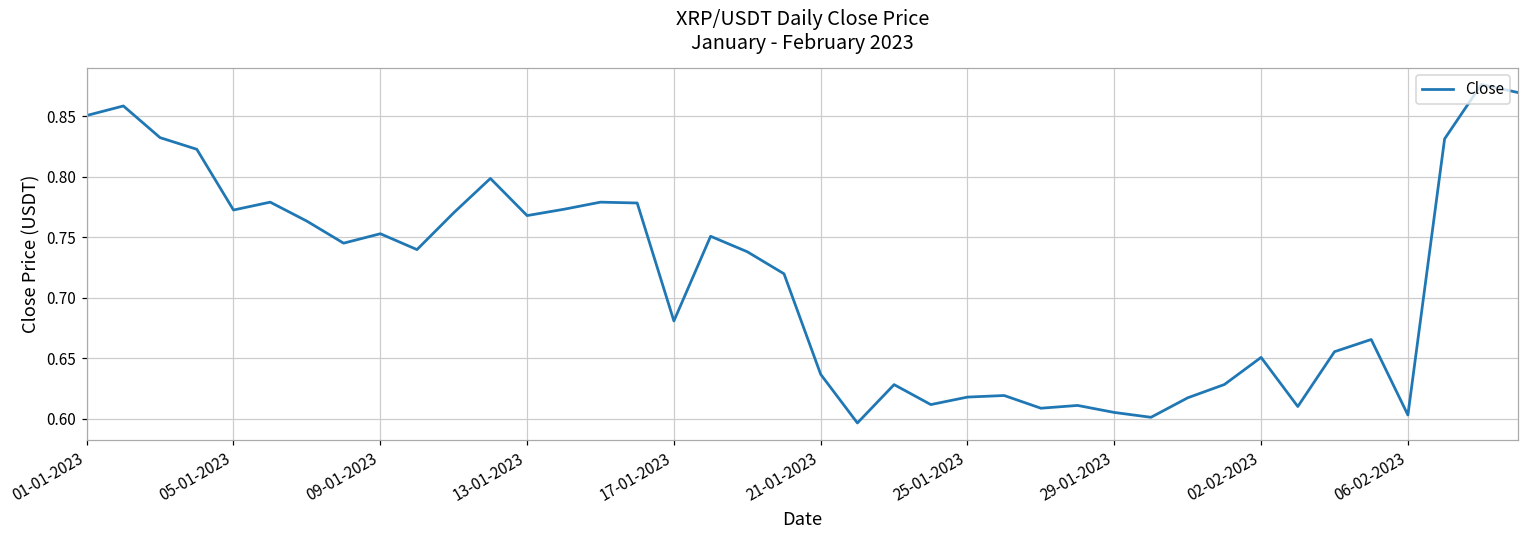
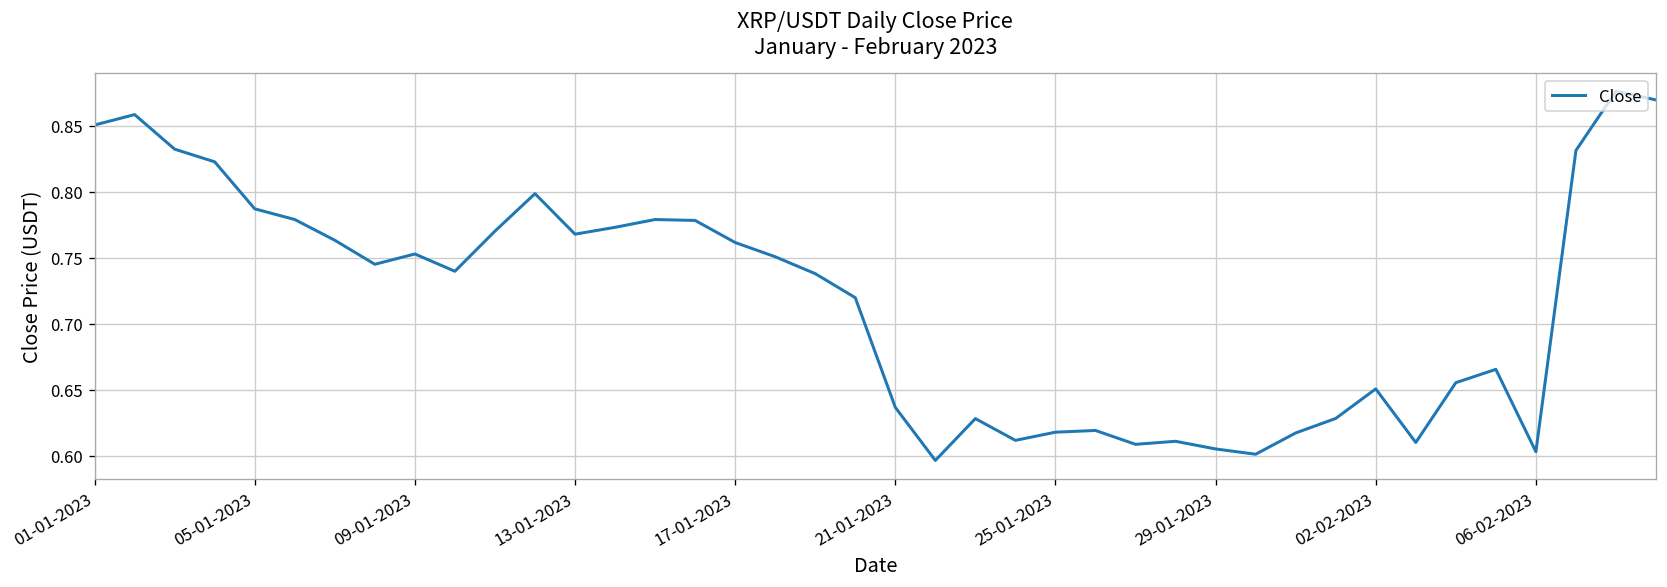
05-01-2023: 0.773 -> 0.787
17-01-2023: 0.681 -> 0.762
